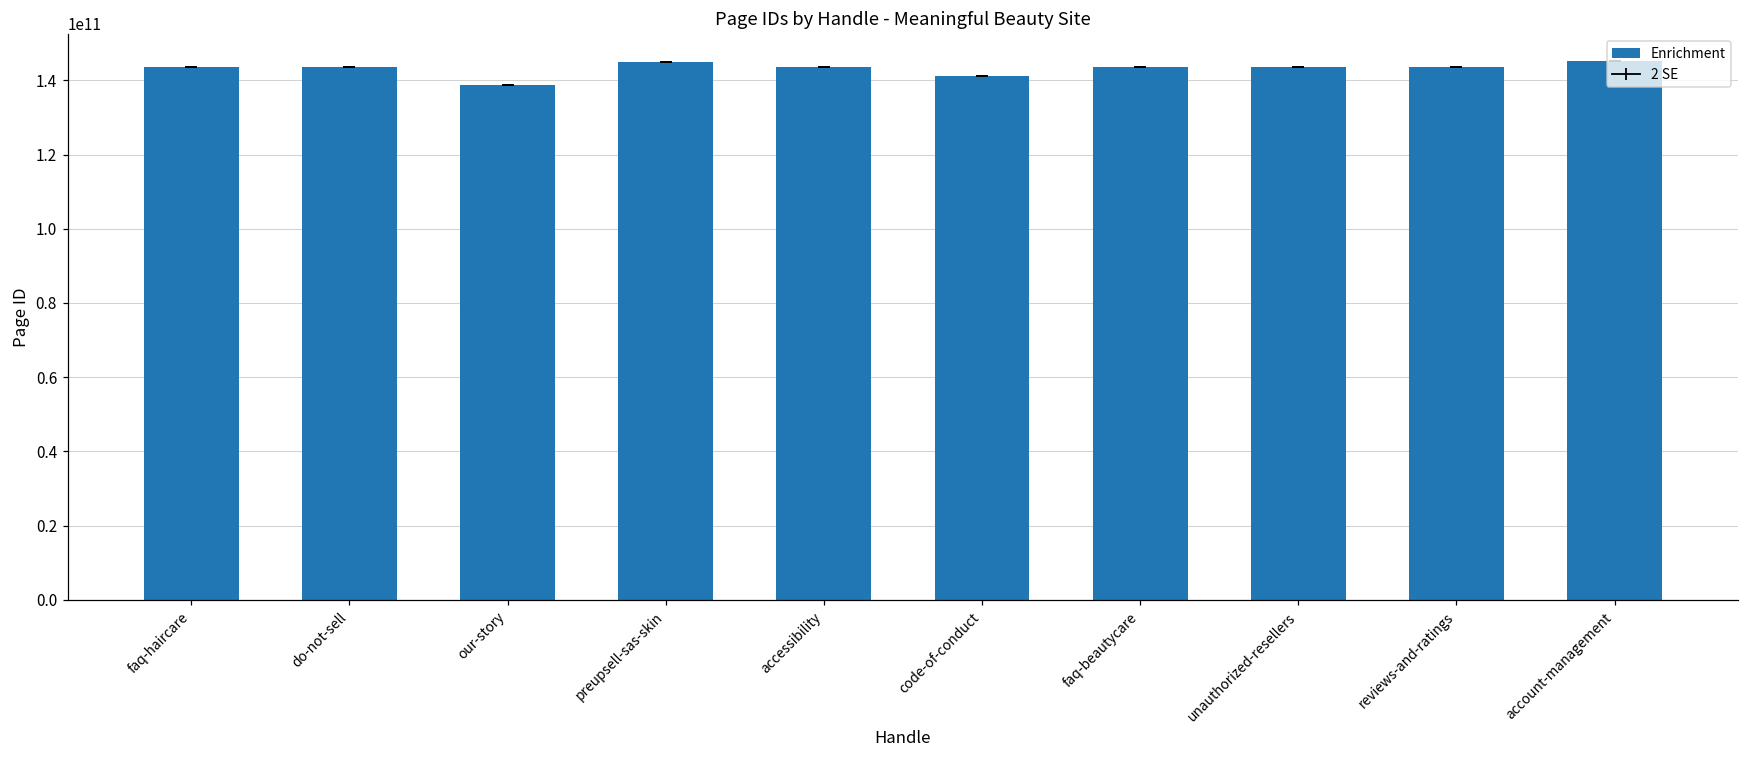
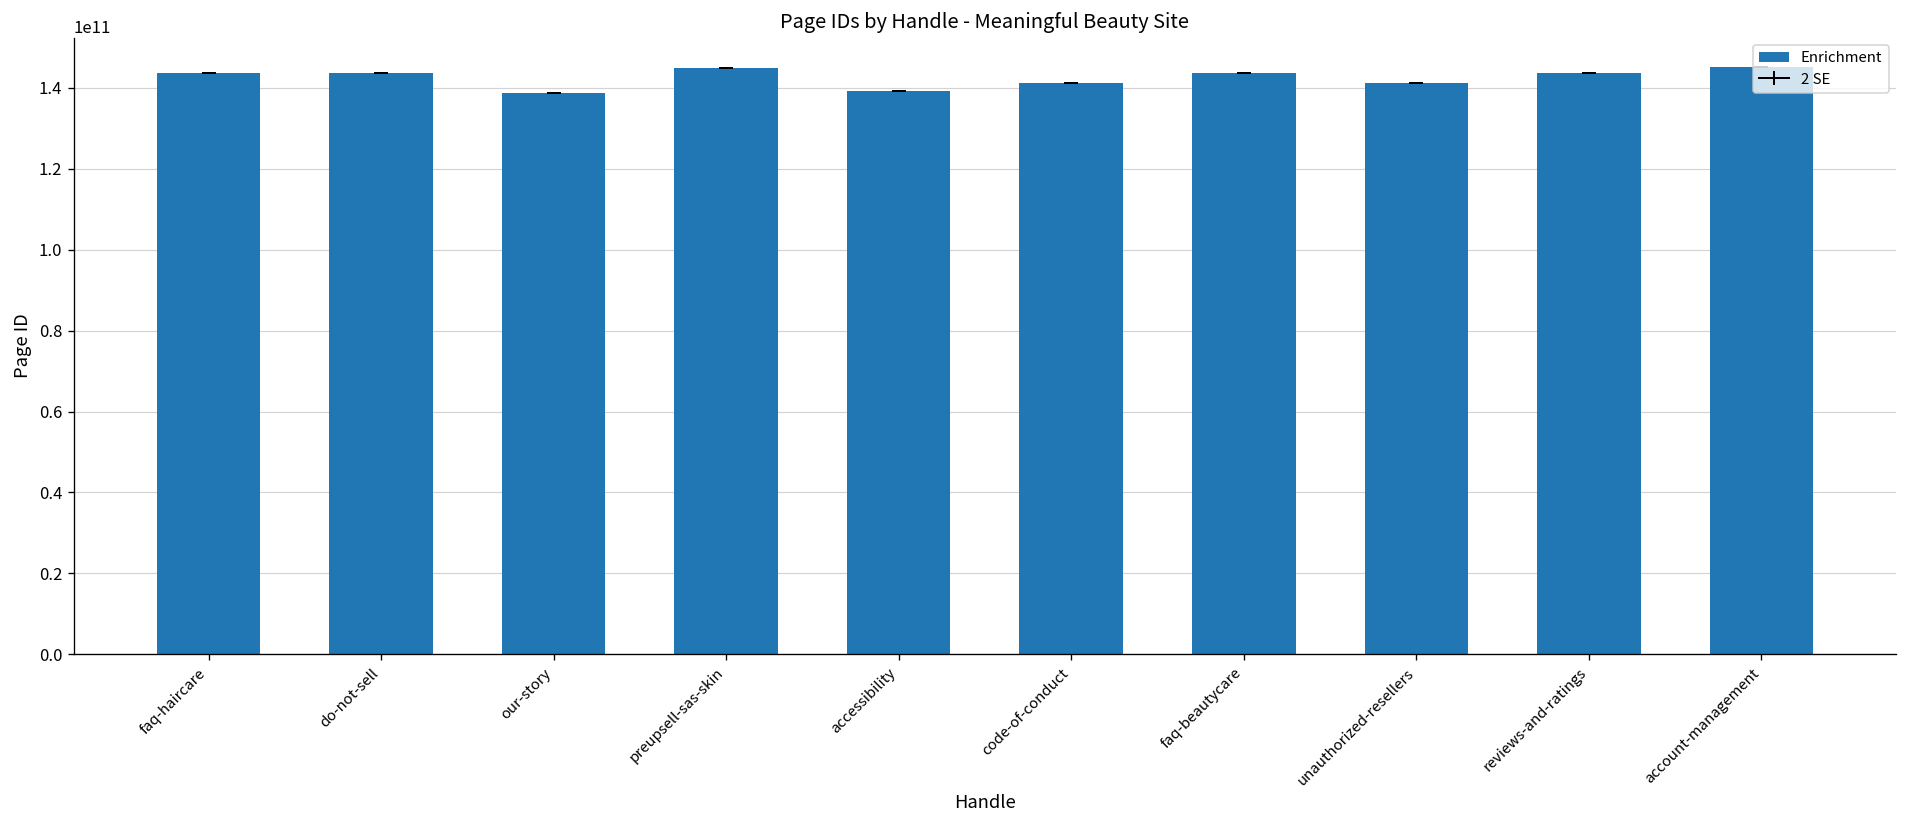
accessibility: 144000000000 -> 139000000000
unauthorized-resellers: 144000000000 -> 141000000000
